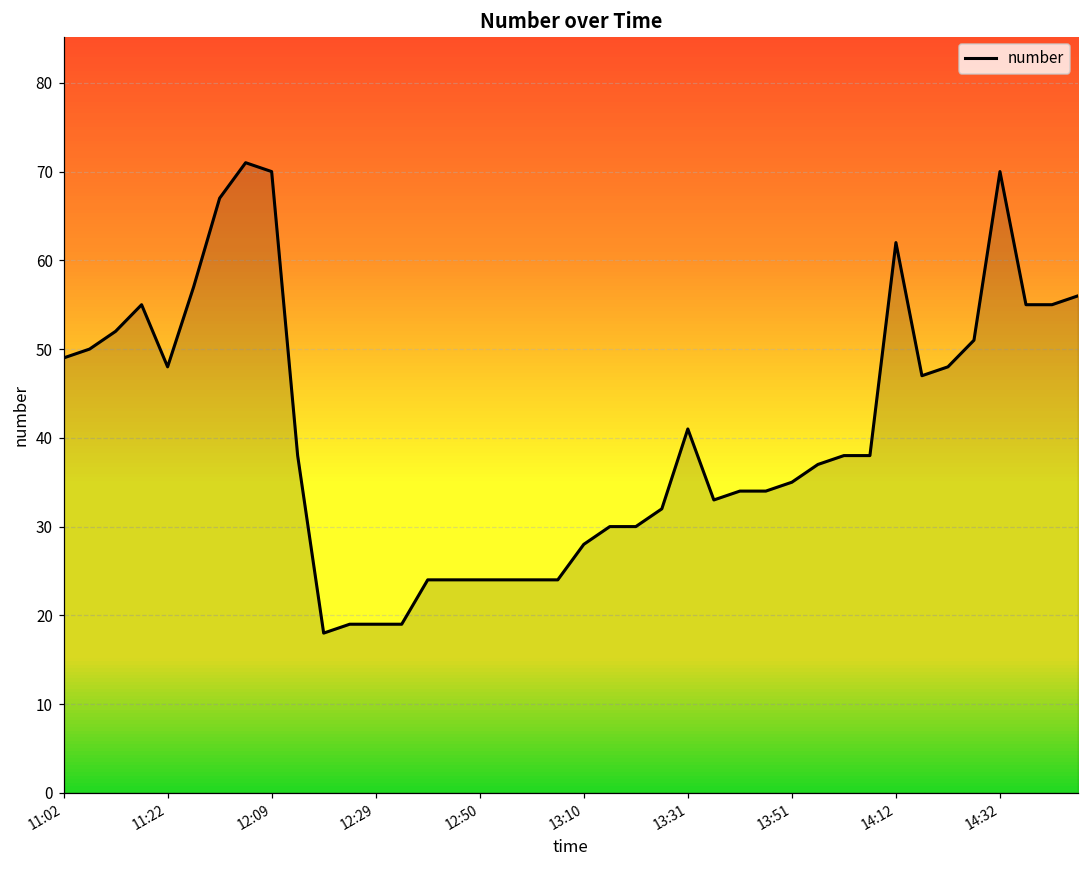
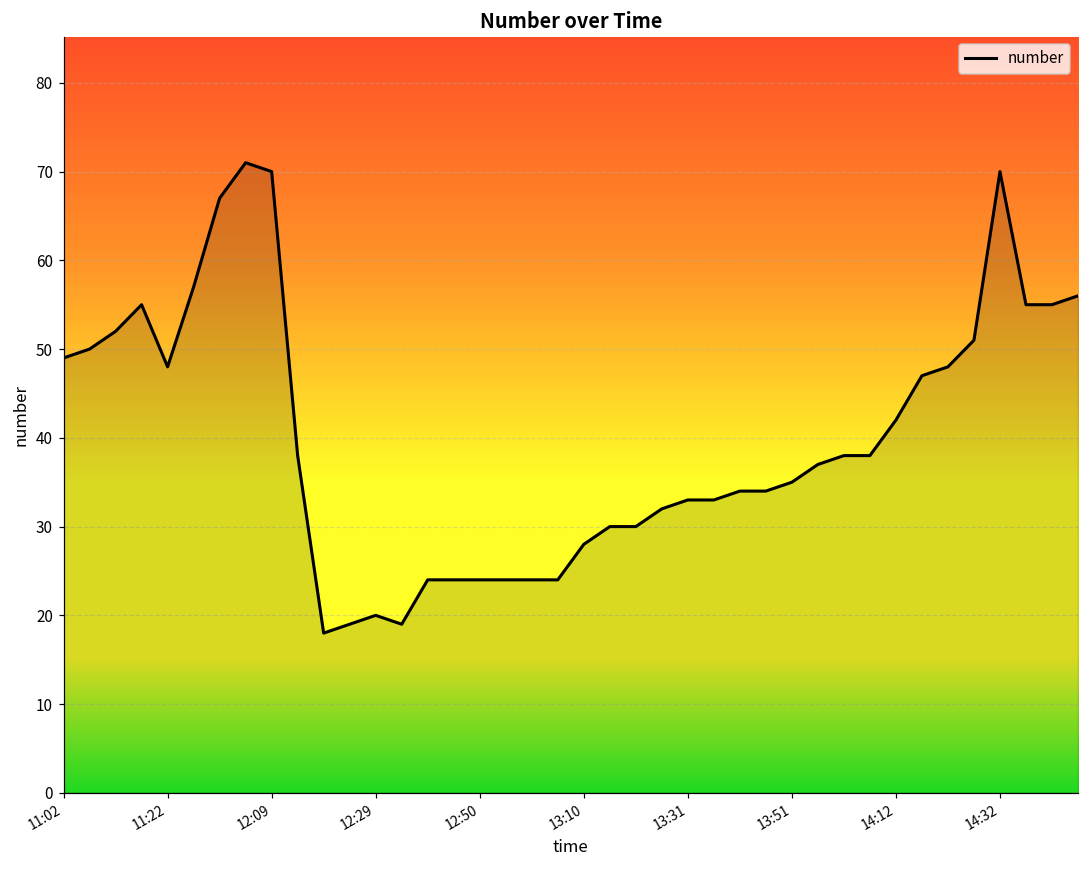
12:29: 19 -> 20
13:31: 41 -> 33
14:12: 62 -> 42
